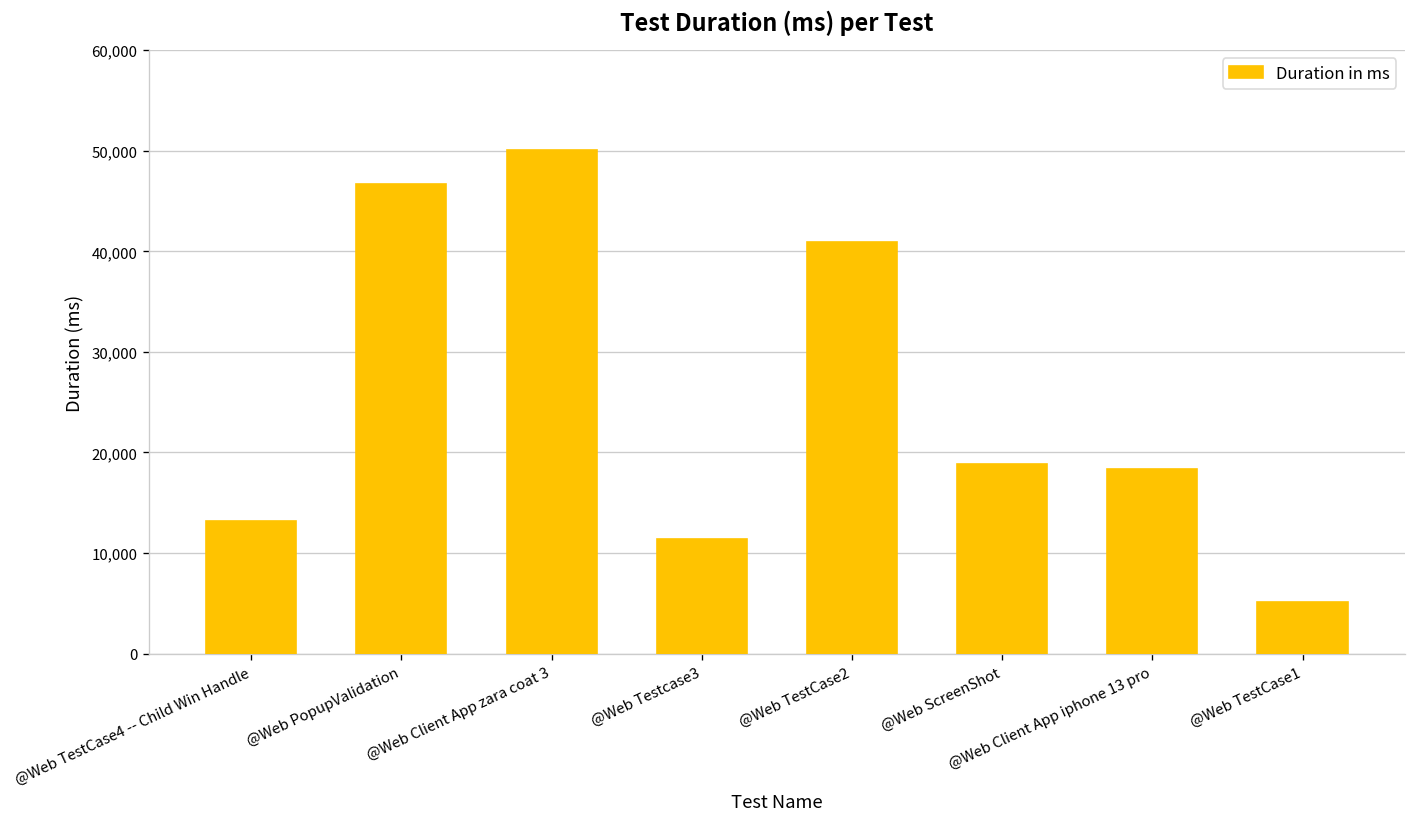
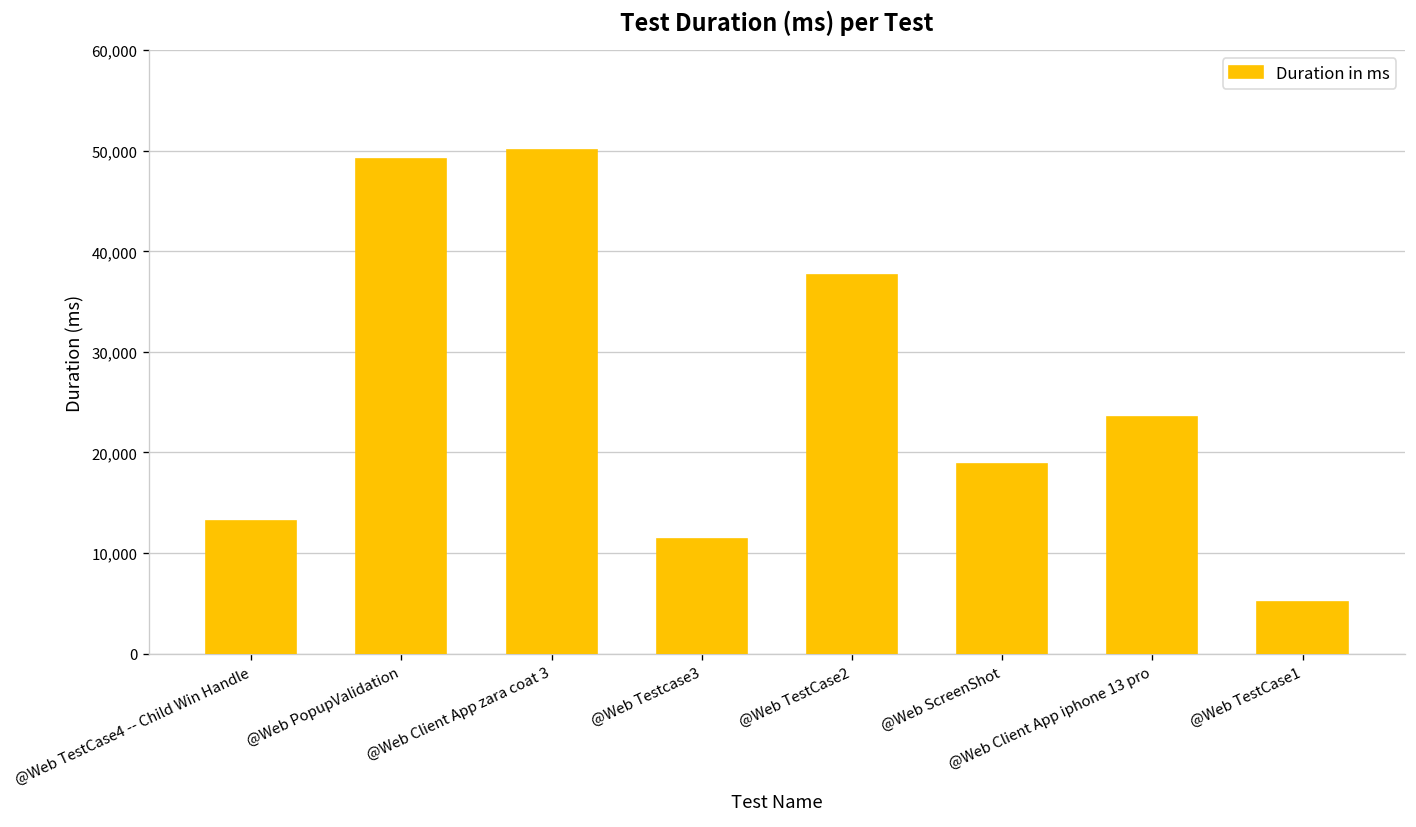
@Web PopupValidation: 47,000 -> 49,000
@Web TestCase2: 41,000 -> 38,000
@Web Client App iphone 13 pro: 18,000 -> 23,000
